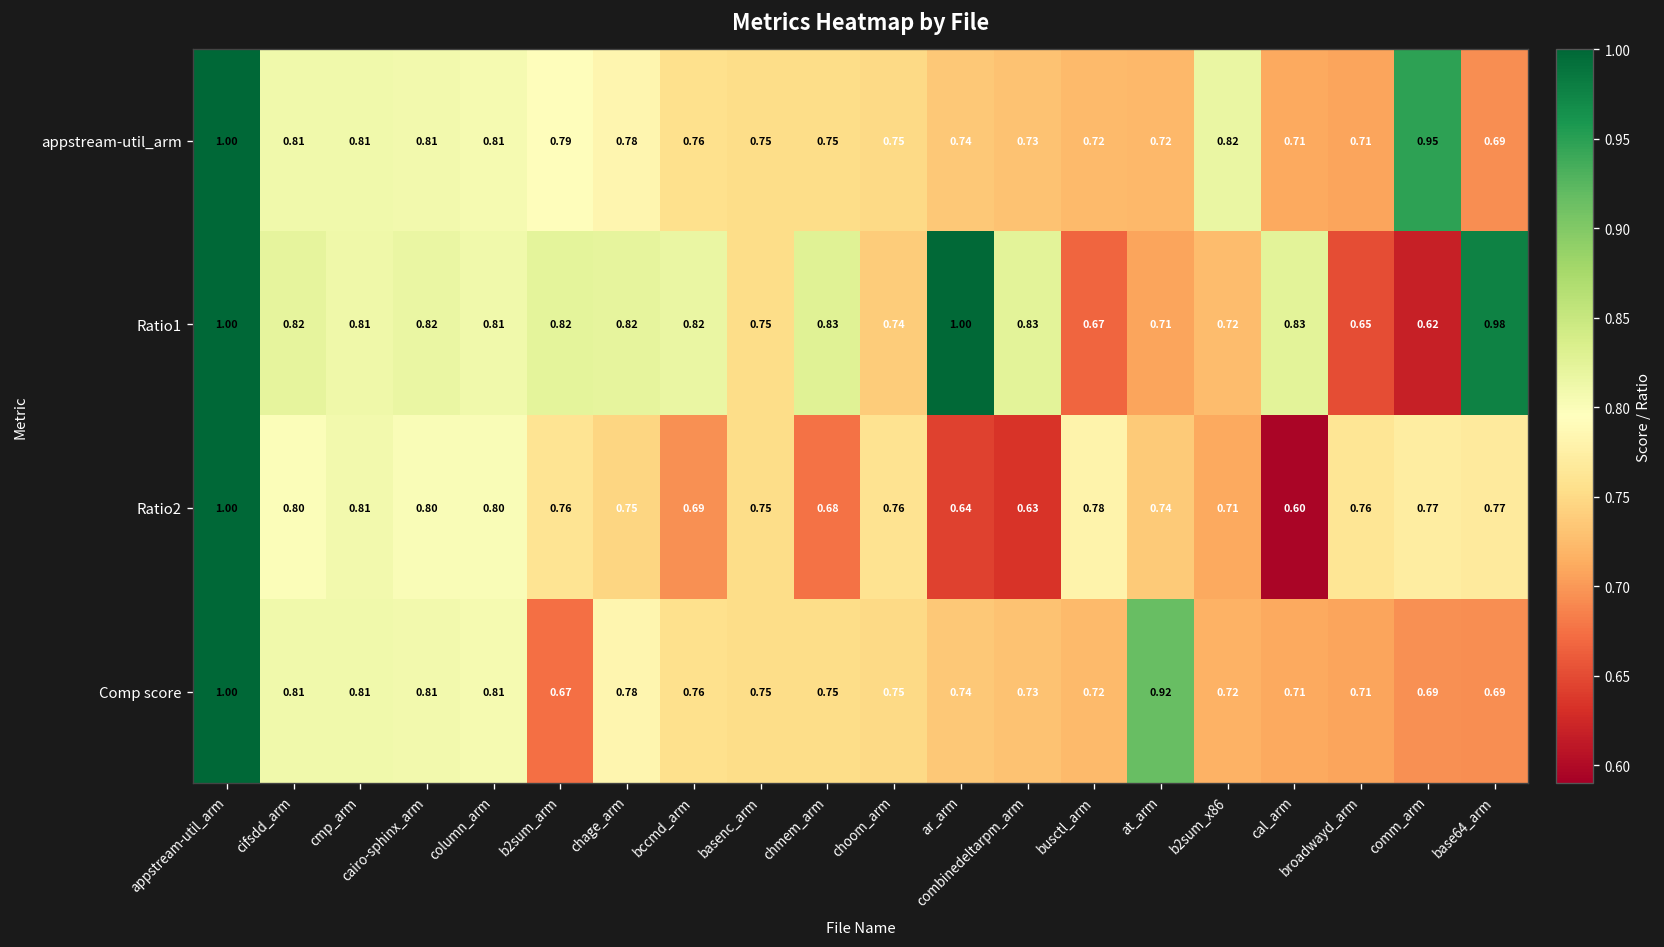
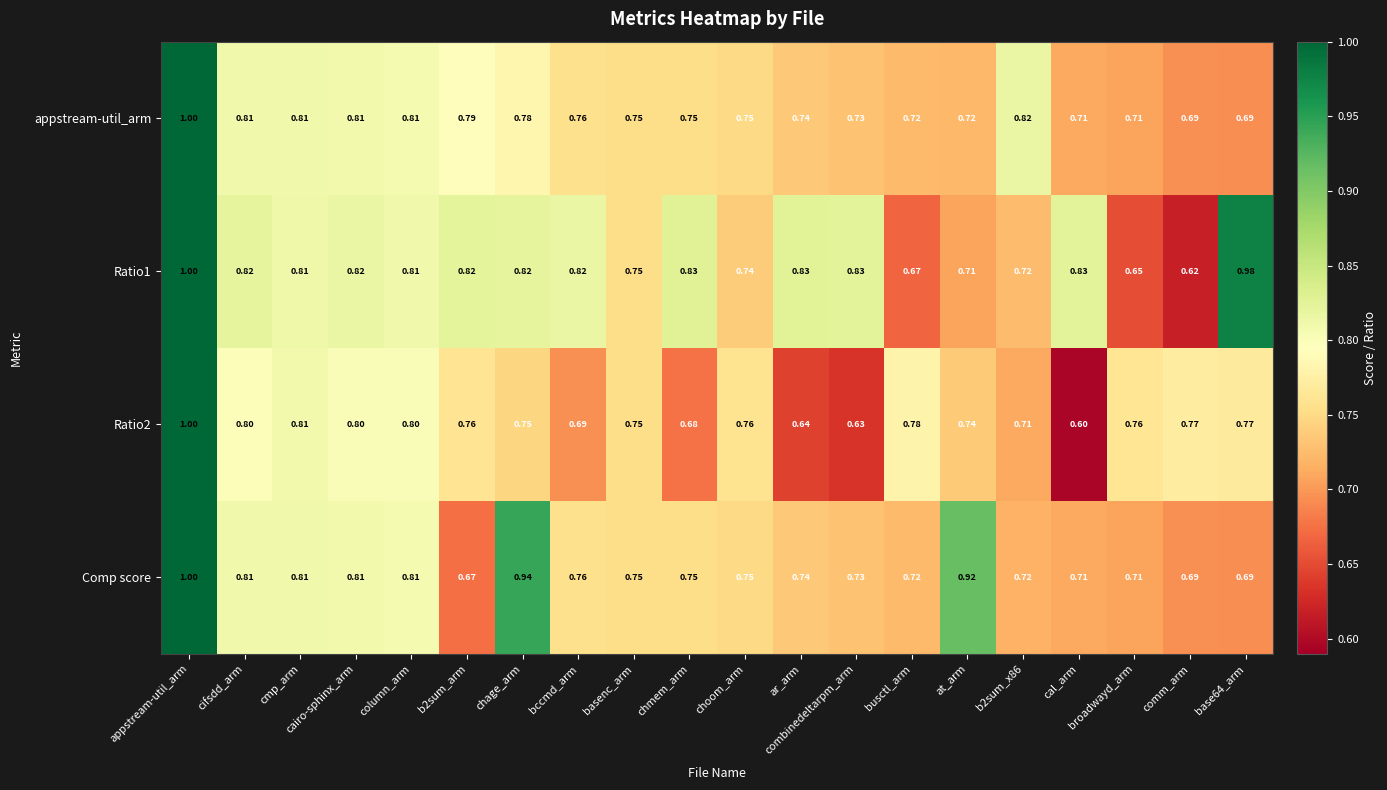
appstream-util_arm, comm_arm: 0.95 -> 0.69
Ratio1, ar_arm: 1.00 -> 0.83
Comp score, chage_arm: 0.78 -> 0.94
